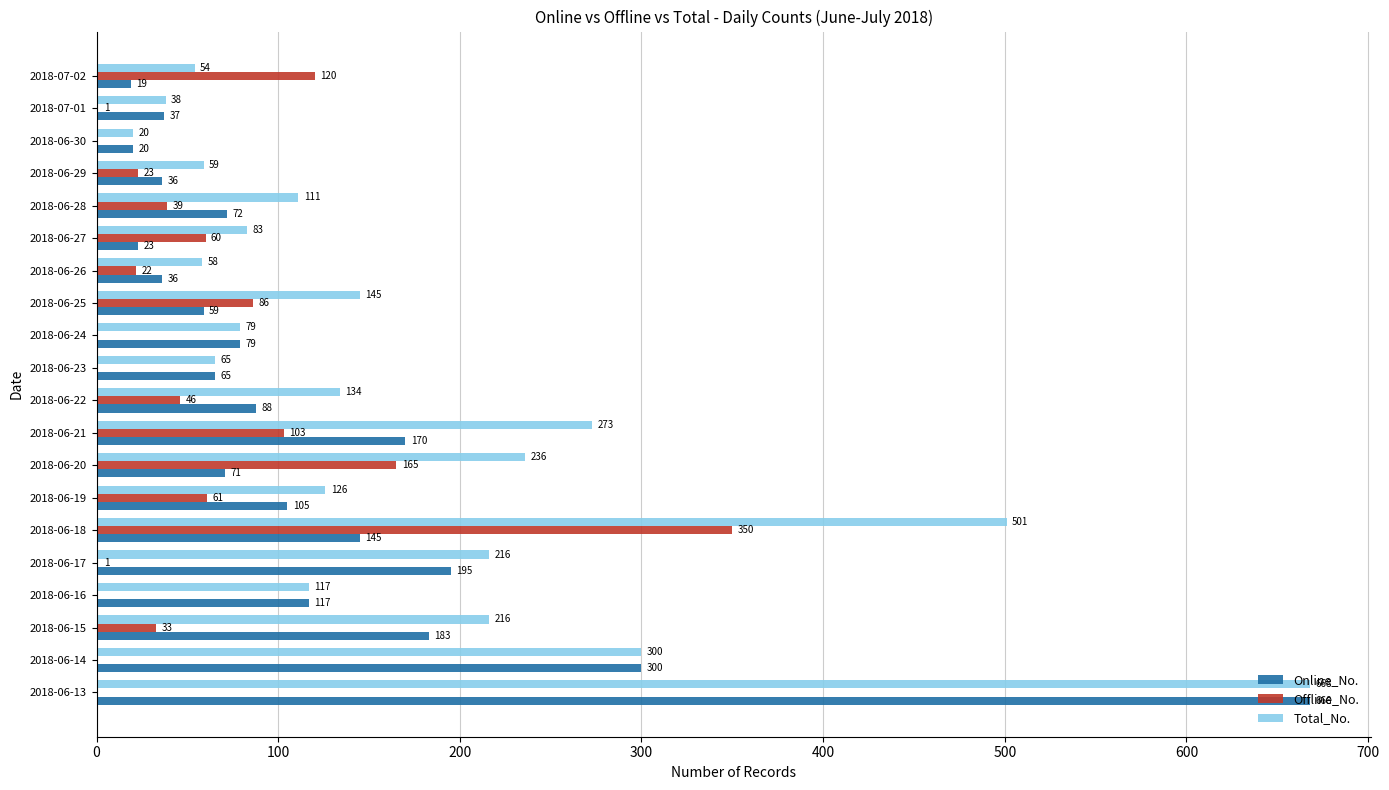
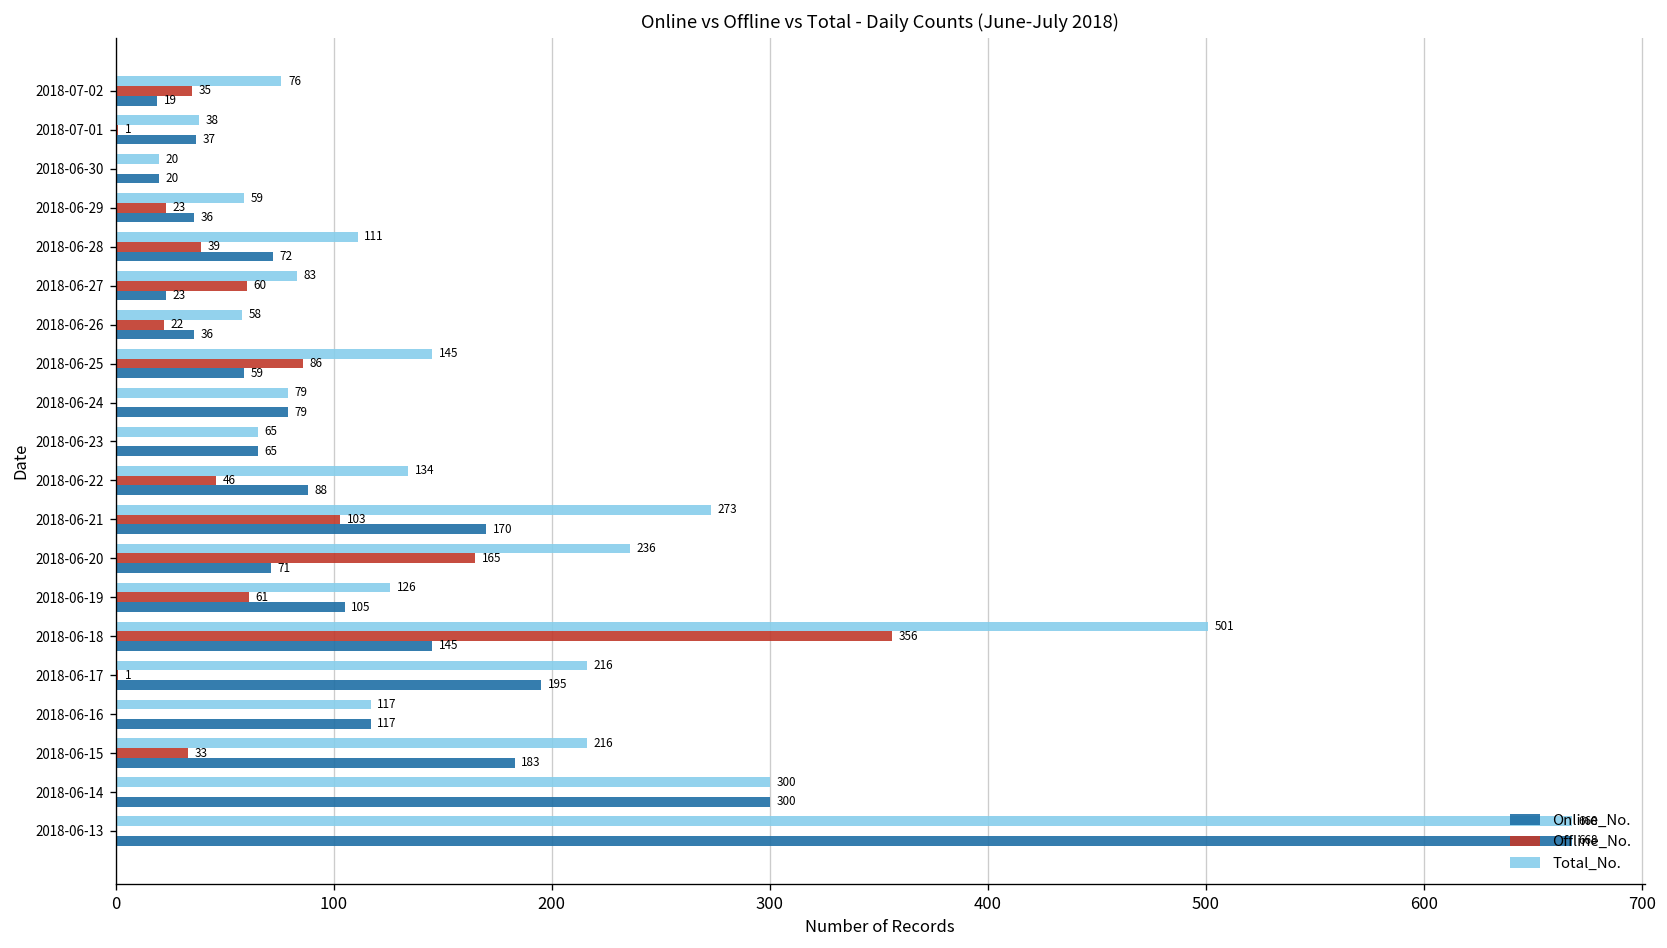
Total_No., 2018-07-02: 54 -> 76
Offline_No., 2018-07-02: 120 -> 35
Offline_No., 2018-06-18: 350 -> 356
